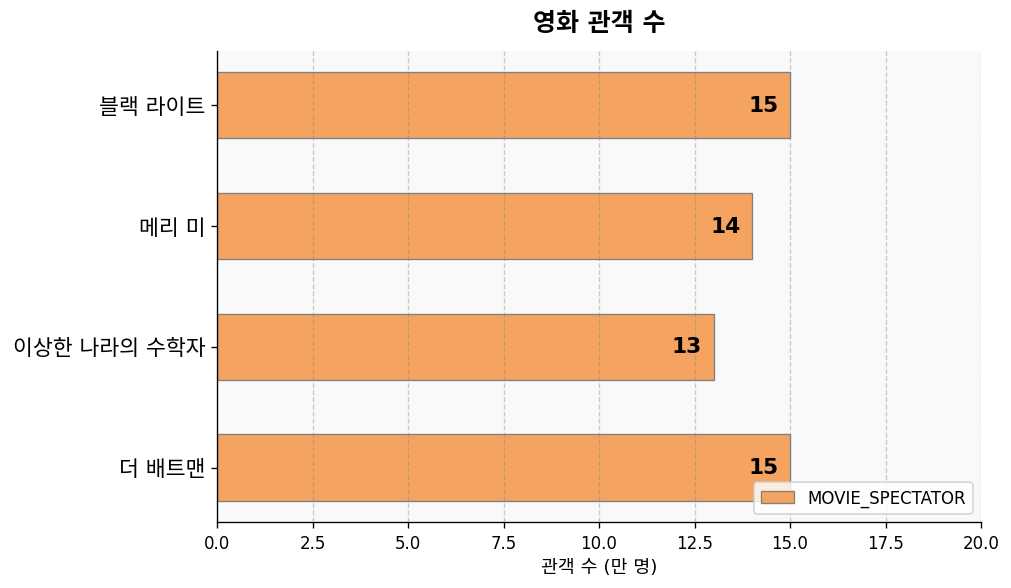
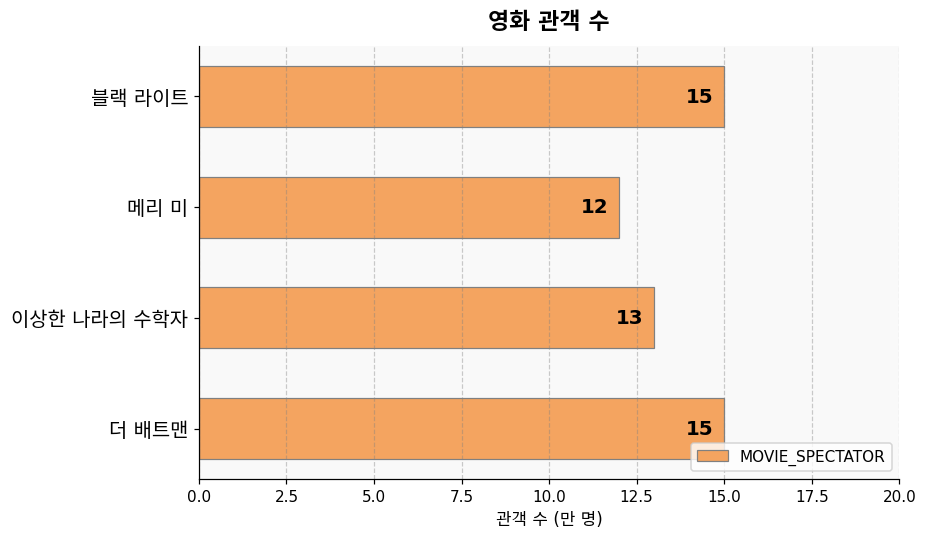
메리 미: 14 -> 12
